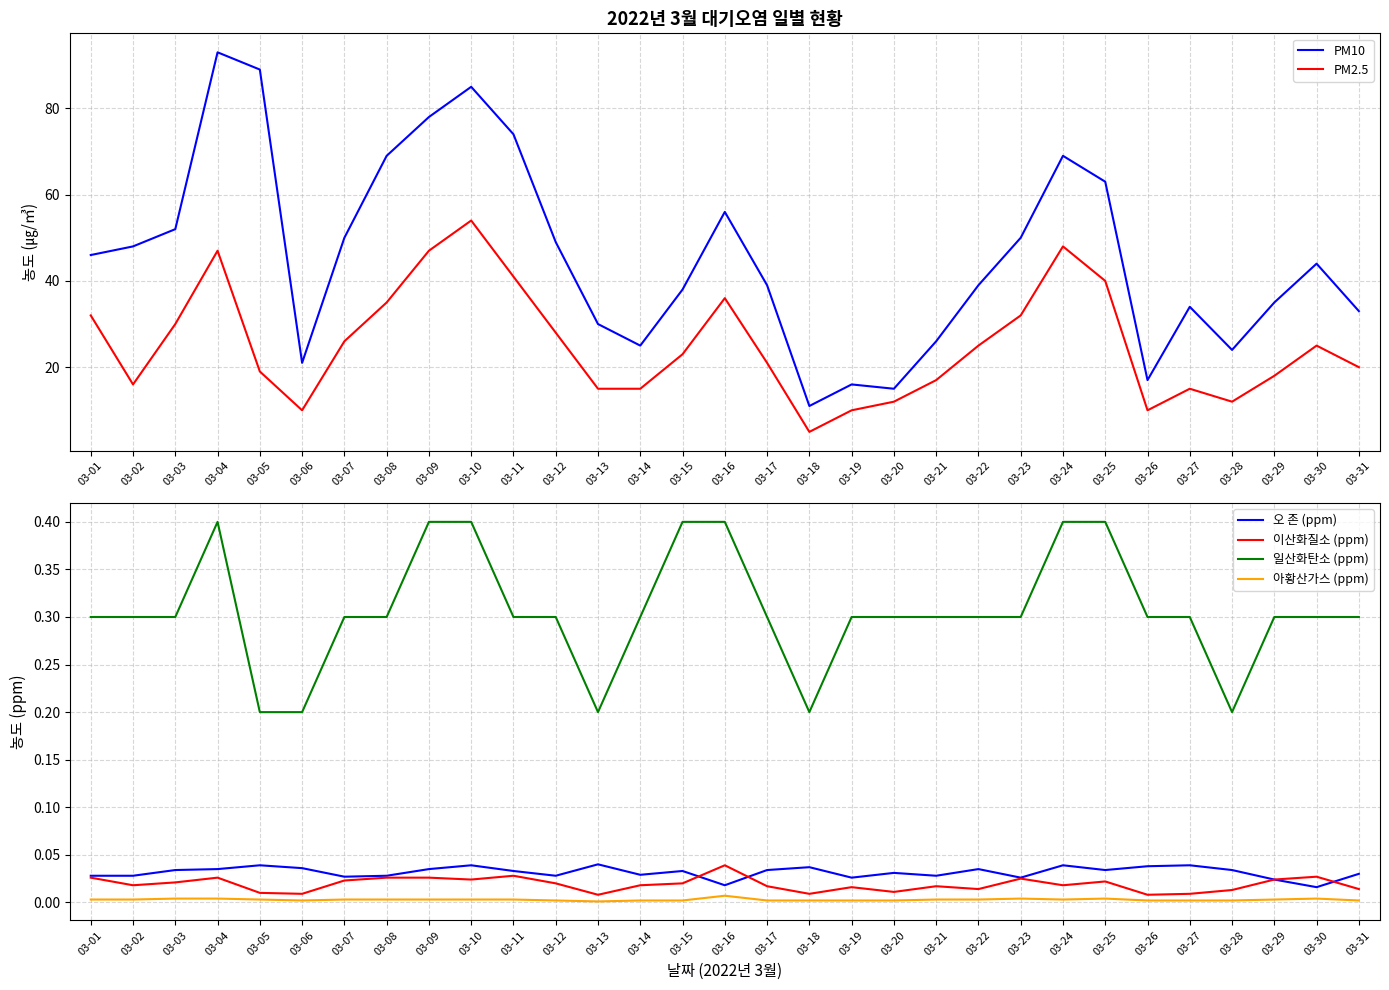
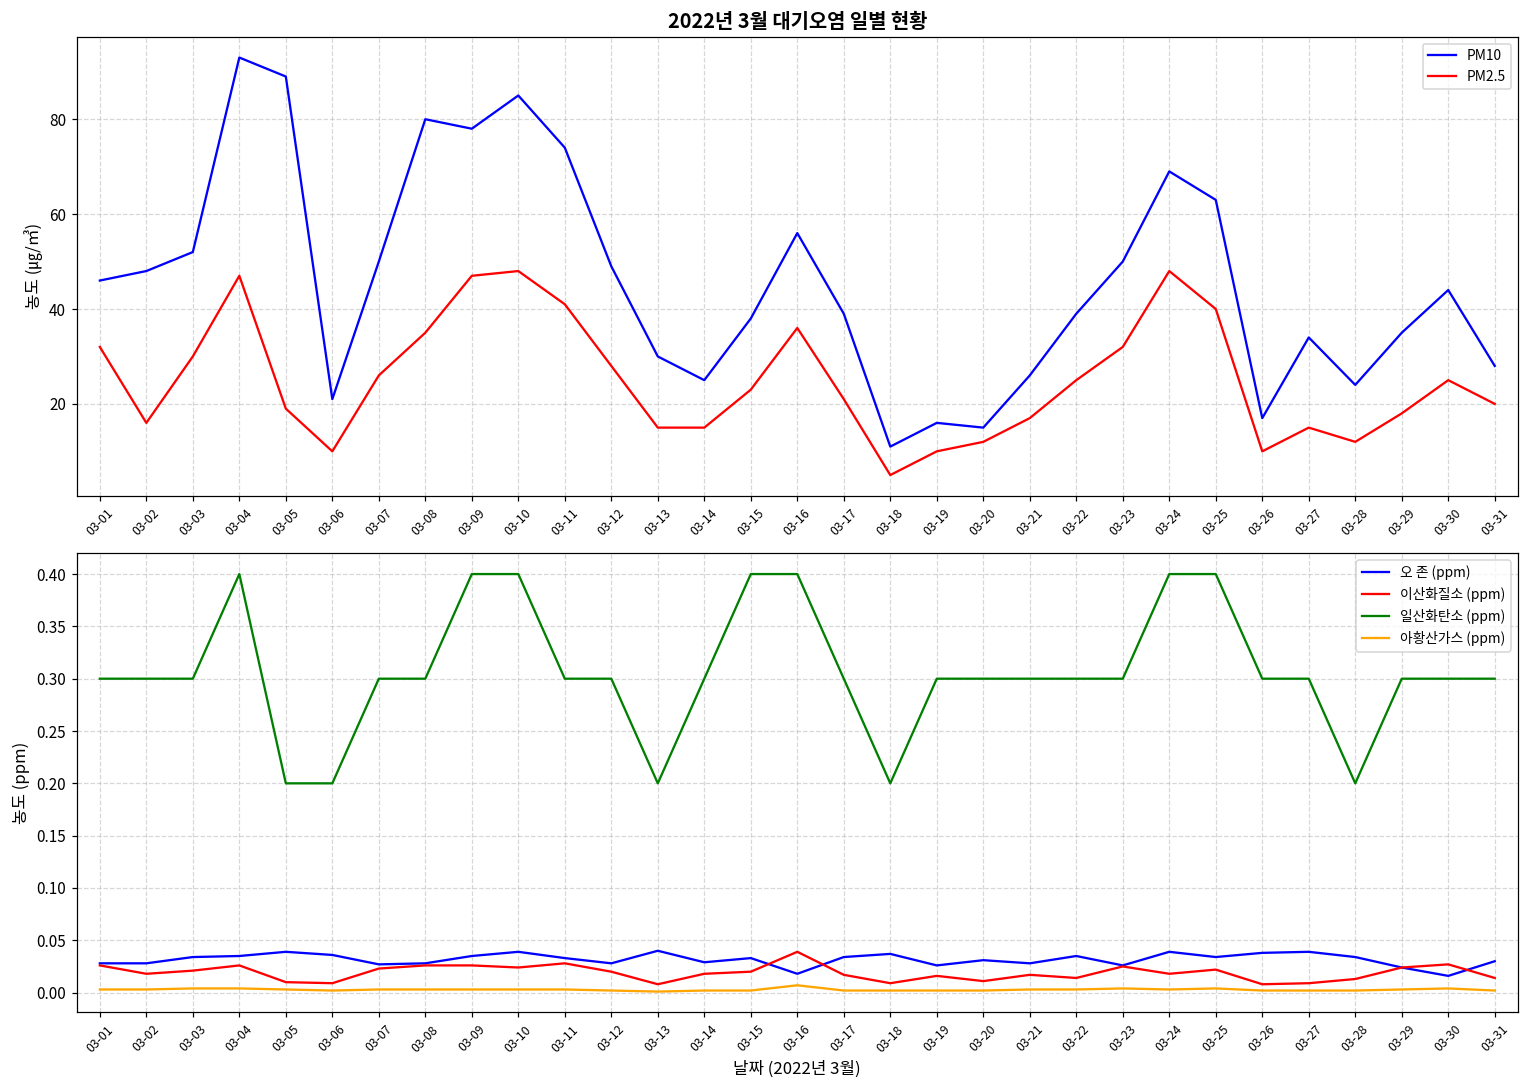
2022년 3월 대기오염 일별 현황, PM10, 03-08: 69 -> 80
2022년 3월 대기오염 일별 현황, PM2.5, 03-10: 54 -> 48
2022년 3월 대기오염 일별 현황, PM10, 03-31: 33 -> 28
